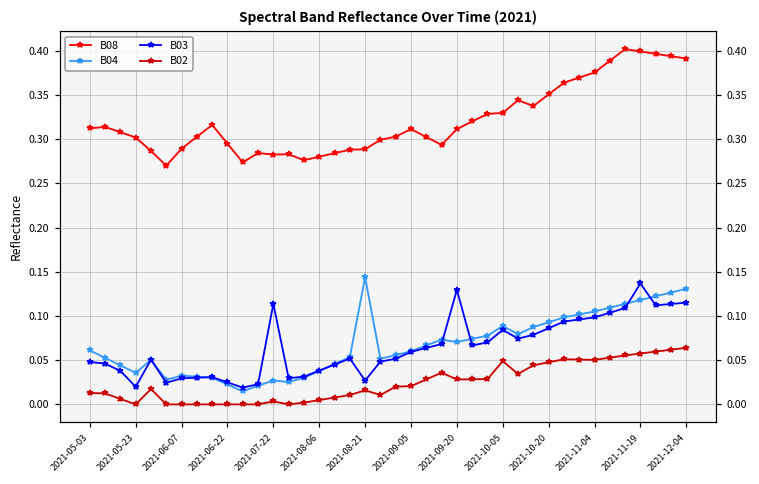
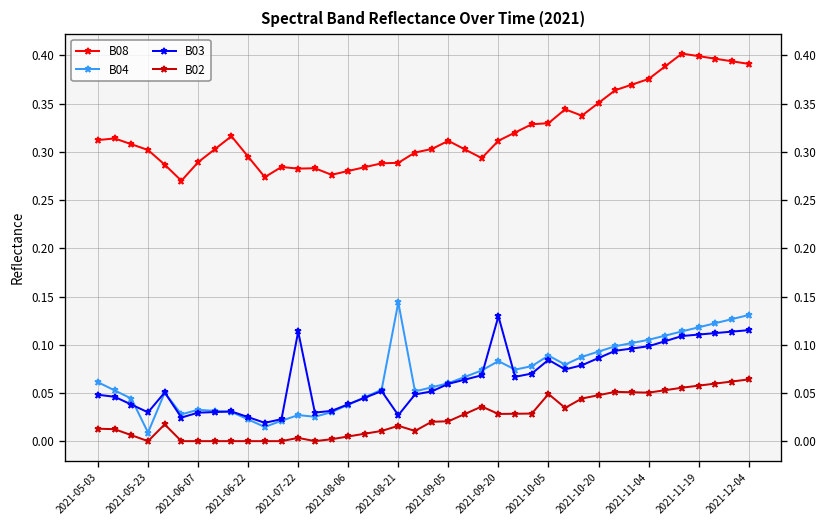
B04, 2021-05-23: 0.04 -> 0.01
B03, 2021-05-23: 0.02 -> 0.03
B04, 2021-09-20: 0.07 -> 0.08
B03, 2021-11-19: 0.14 -> 0.11
